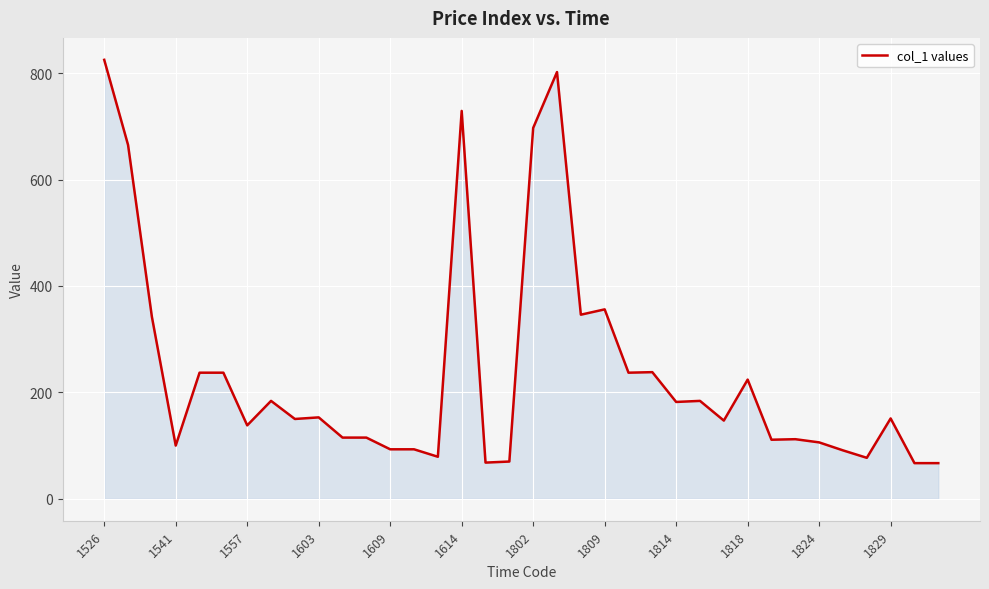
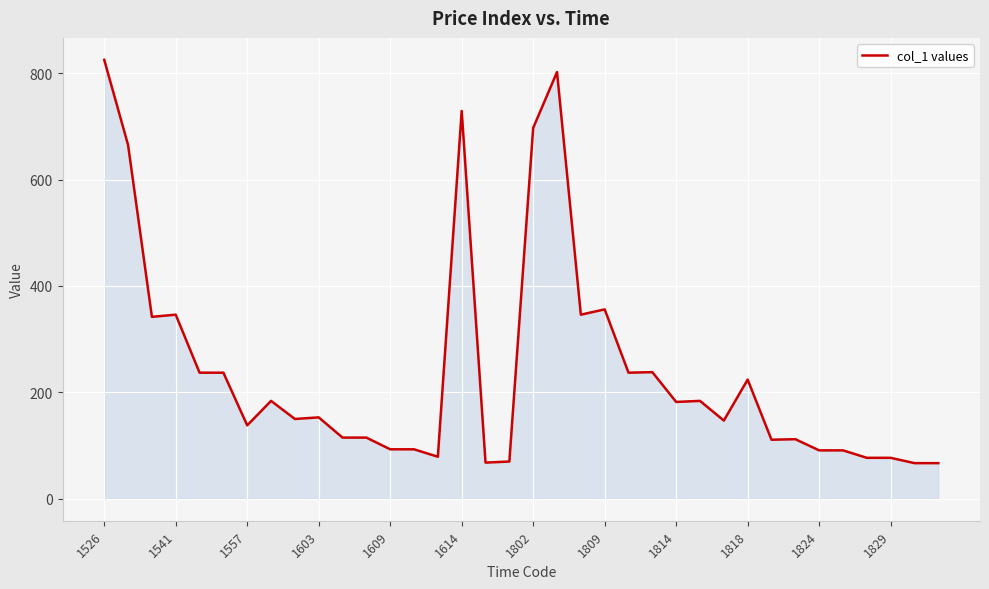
1541: 100 -> 350
1824: 110 -> 90
1829: 150 -> 80
